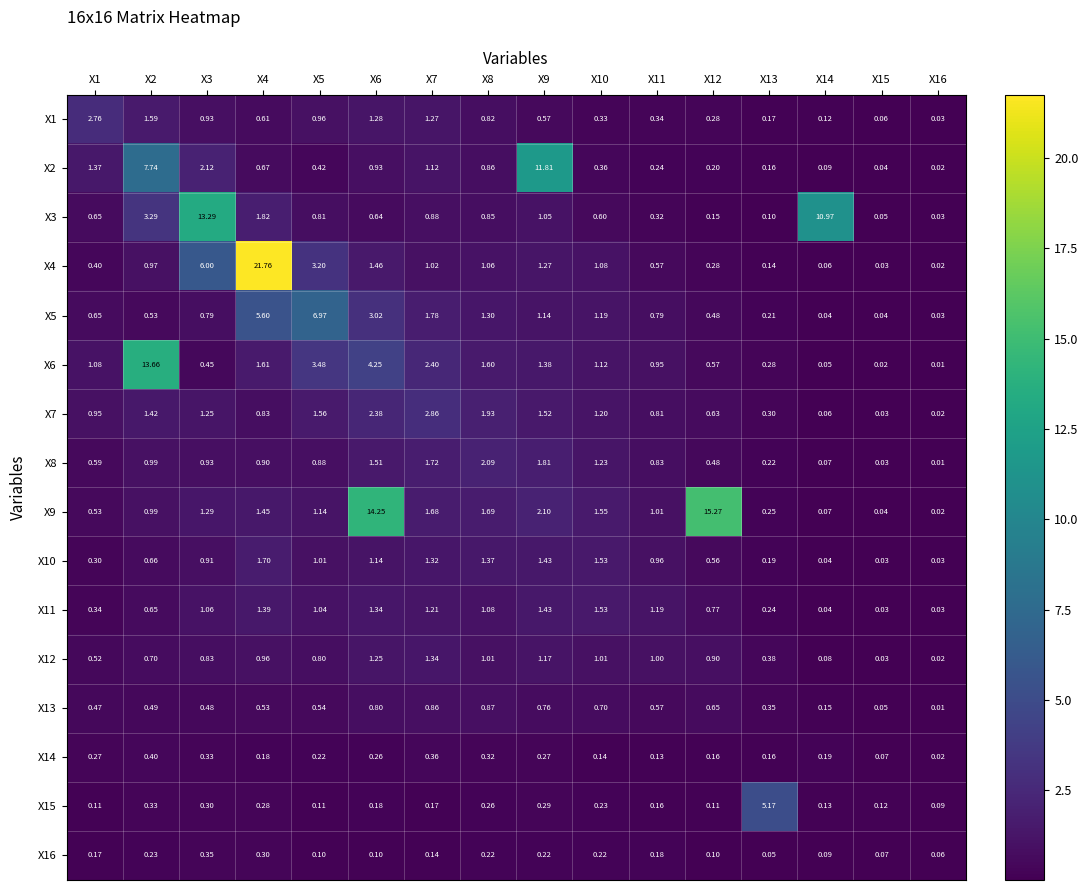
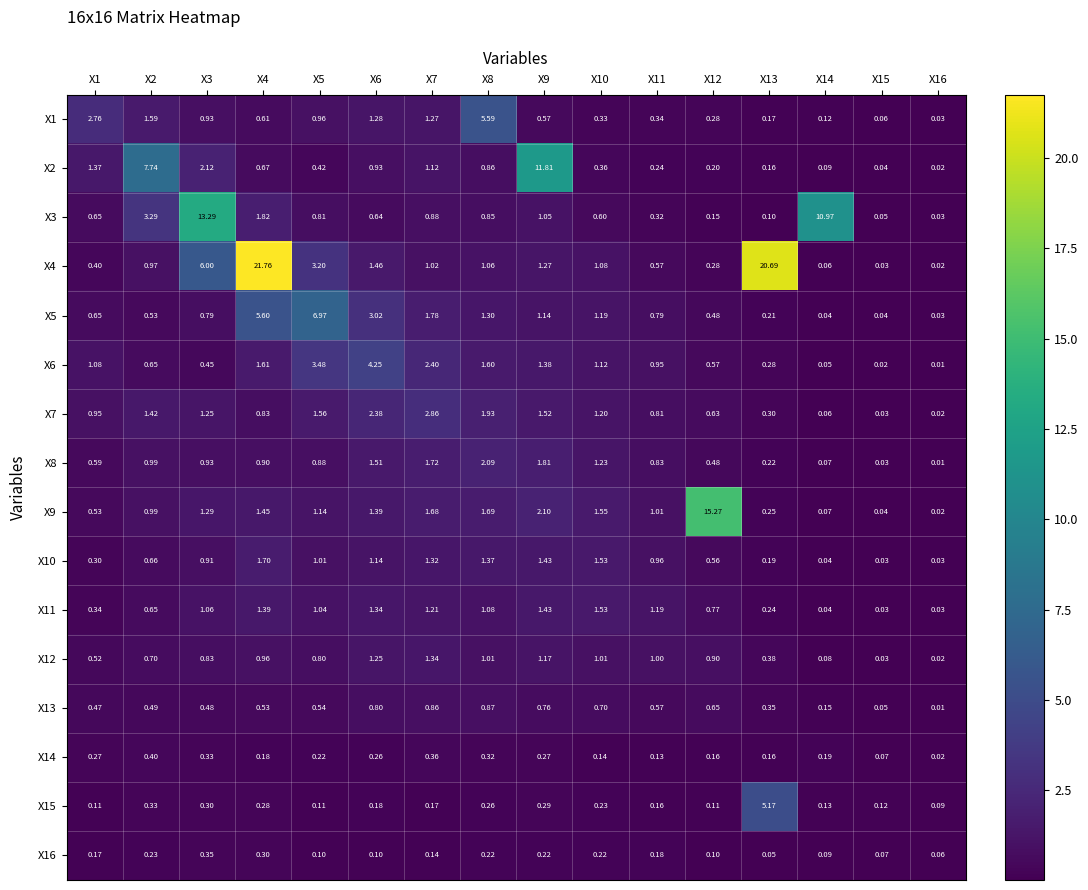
X1, X8: 0.82 -> 5.59
X4, X13: 0.14 -> 20.69
X6, X2: 13.66 -> 0.65
X9, X6: 14.25 -> 1.39
